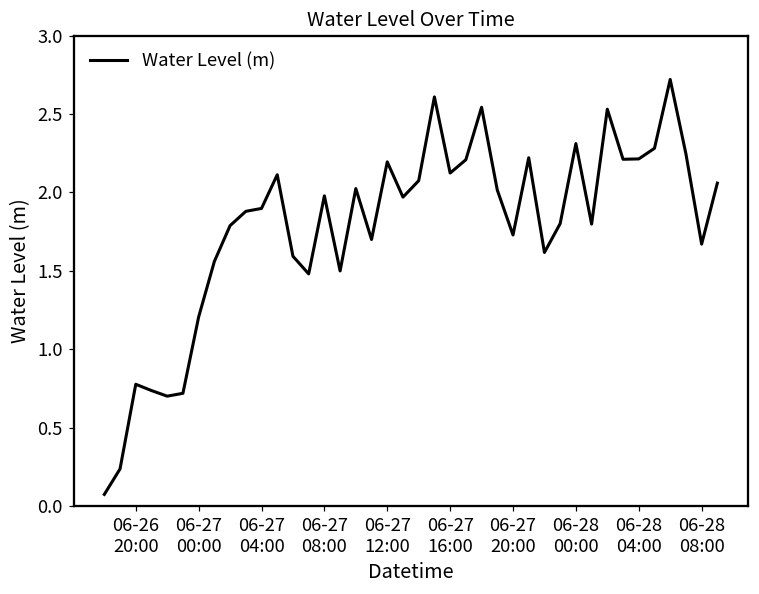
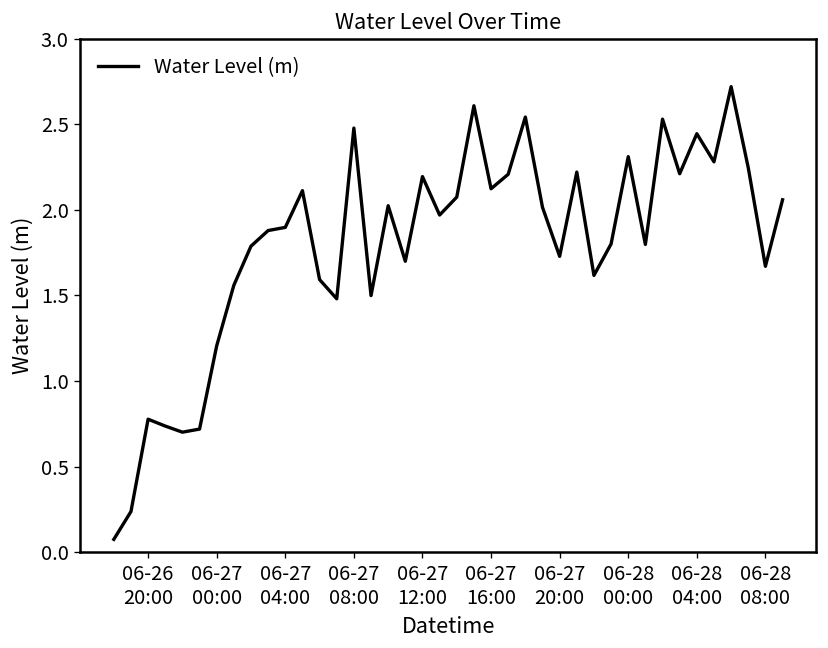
06-27 08:00: 1.98 -> 2.48
06-28 04:00: 2.21 -> 2.45
